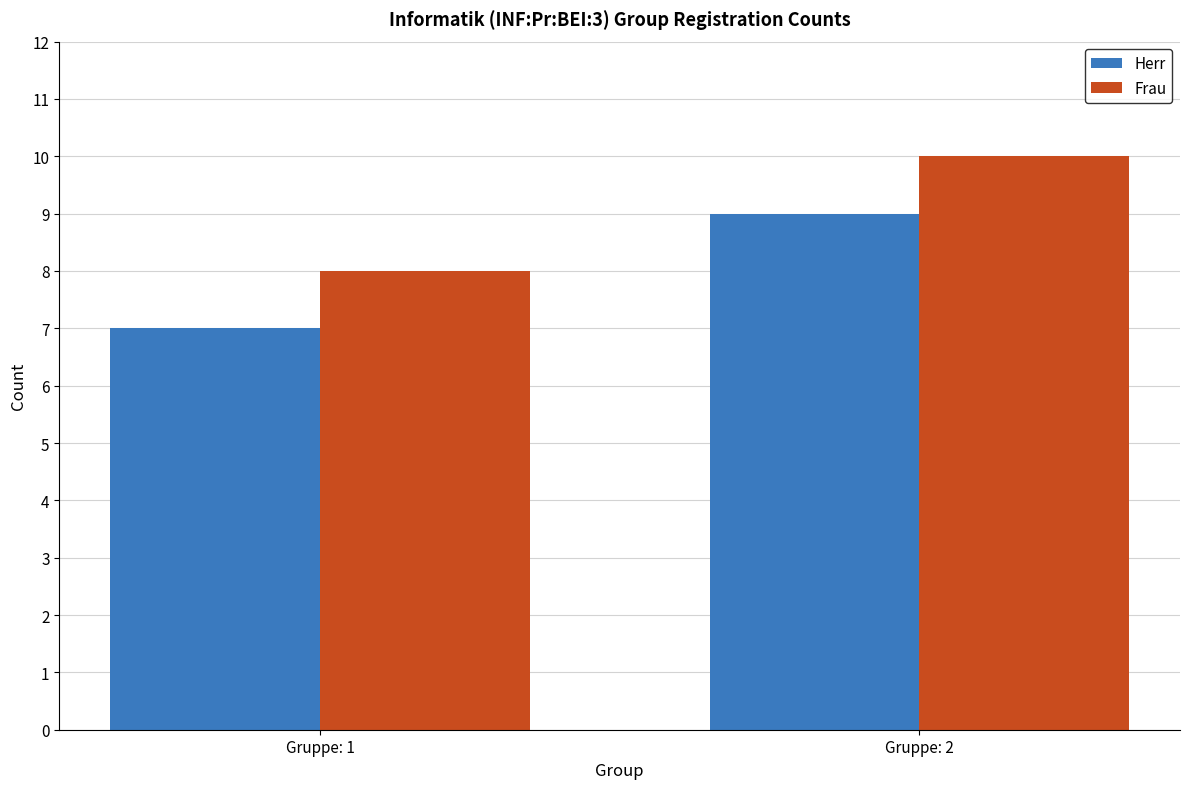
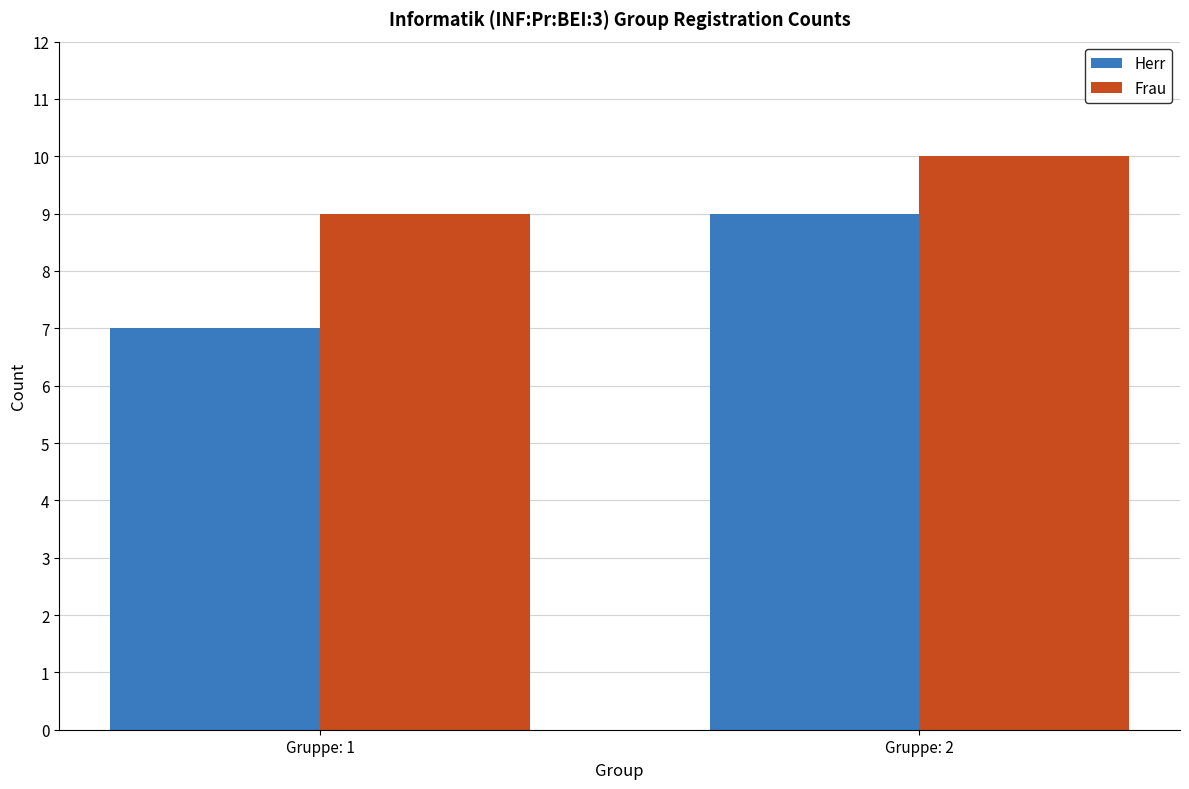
Frau, Gruppe: 1: 8 -> 9
